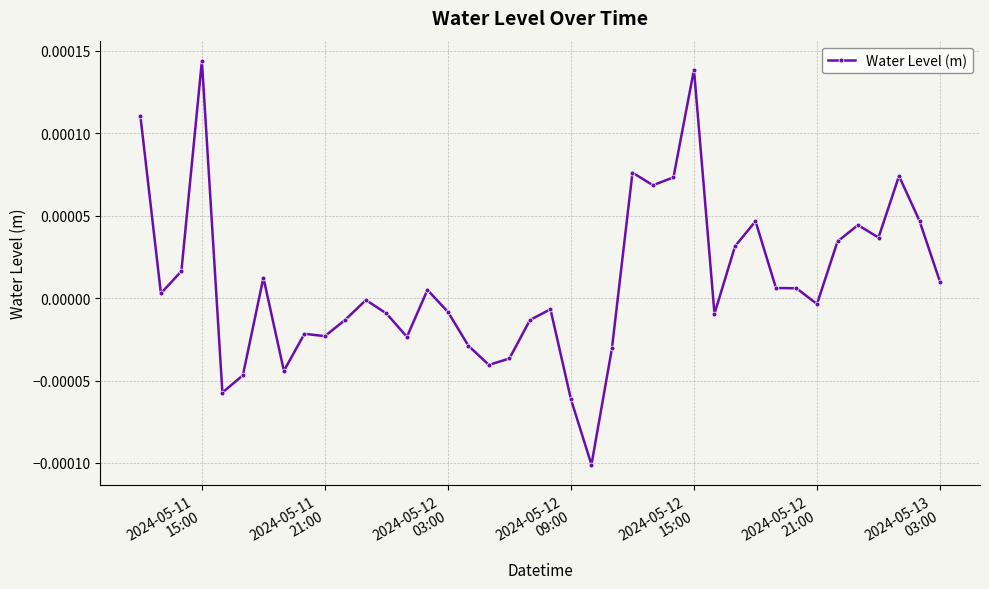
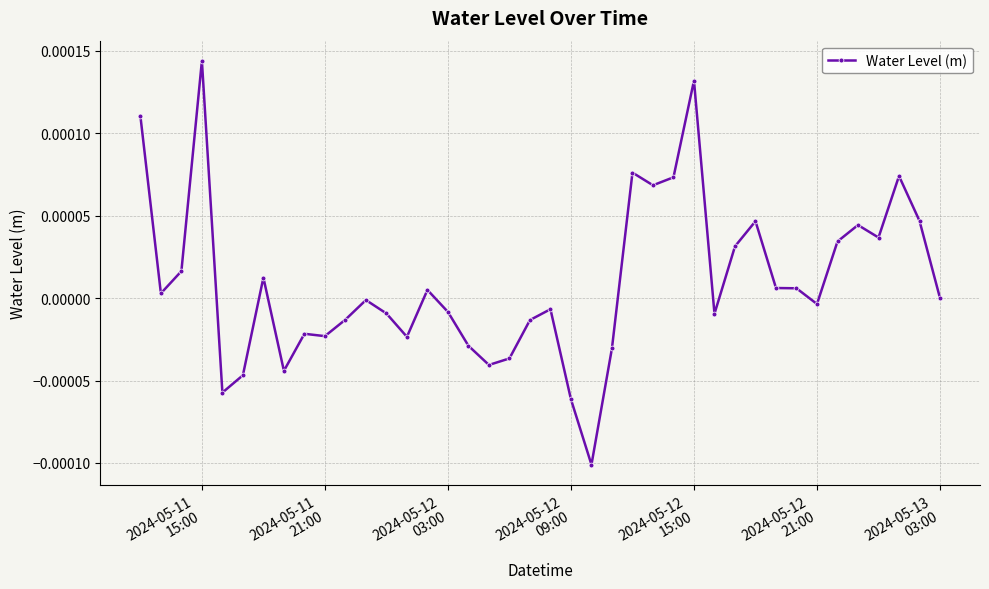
2024-05-12 15:00: 0.000139 -> 0.000132
2024-05-13 03:00: 0.00001 -> 0.00000
